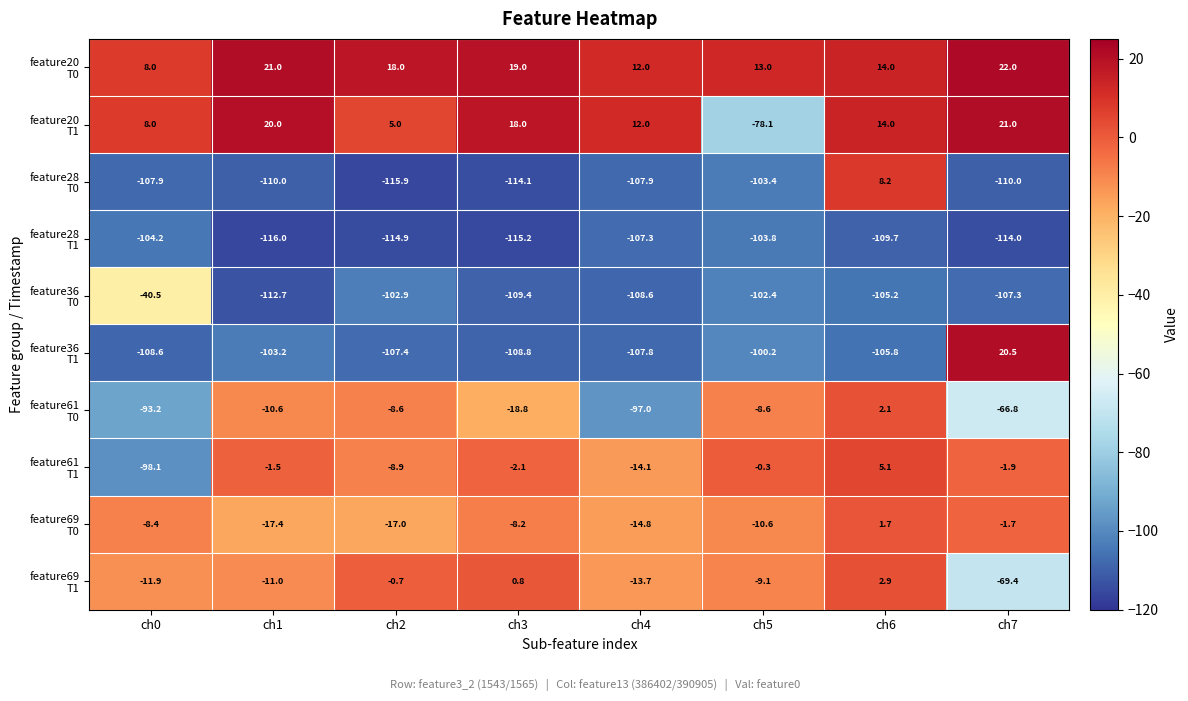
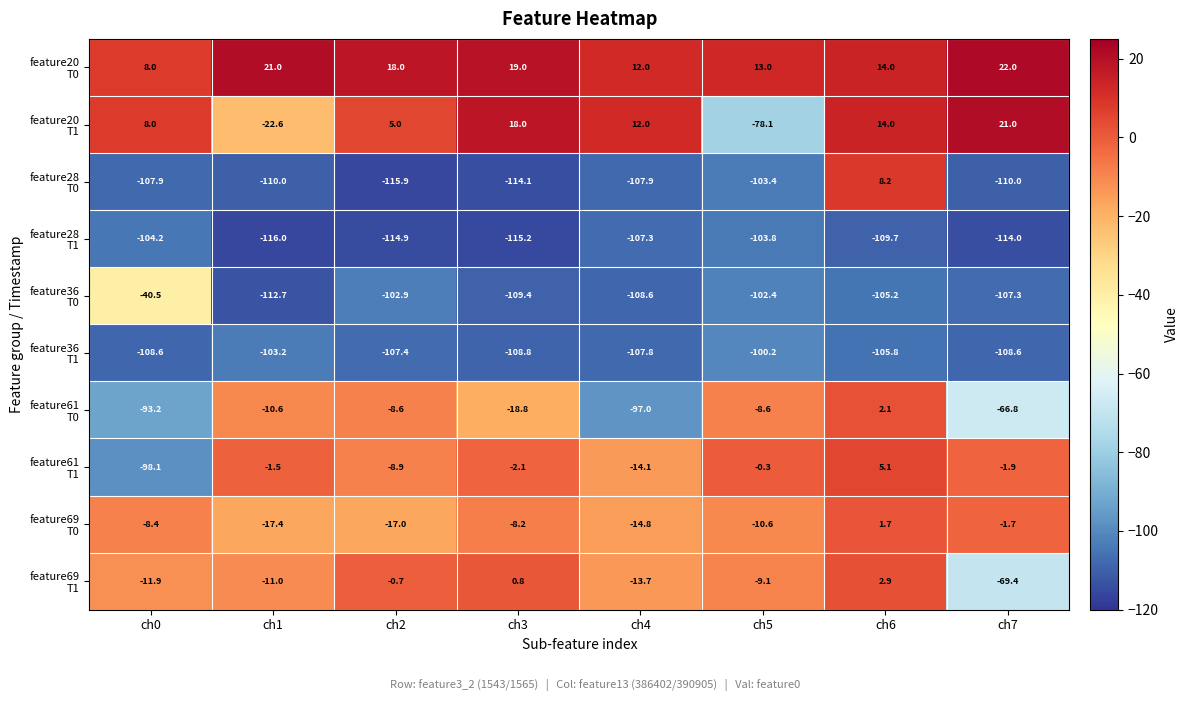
feature20 T1, ch1: 20.0 -> -22.6
feature36 T1, ch7: 20.5 -> -108.6
